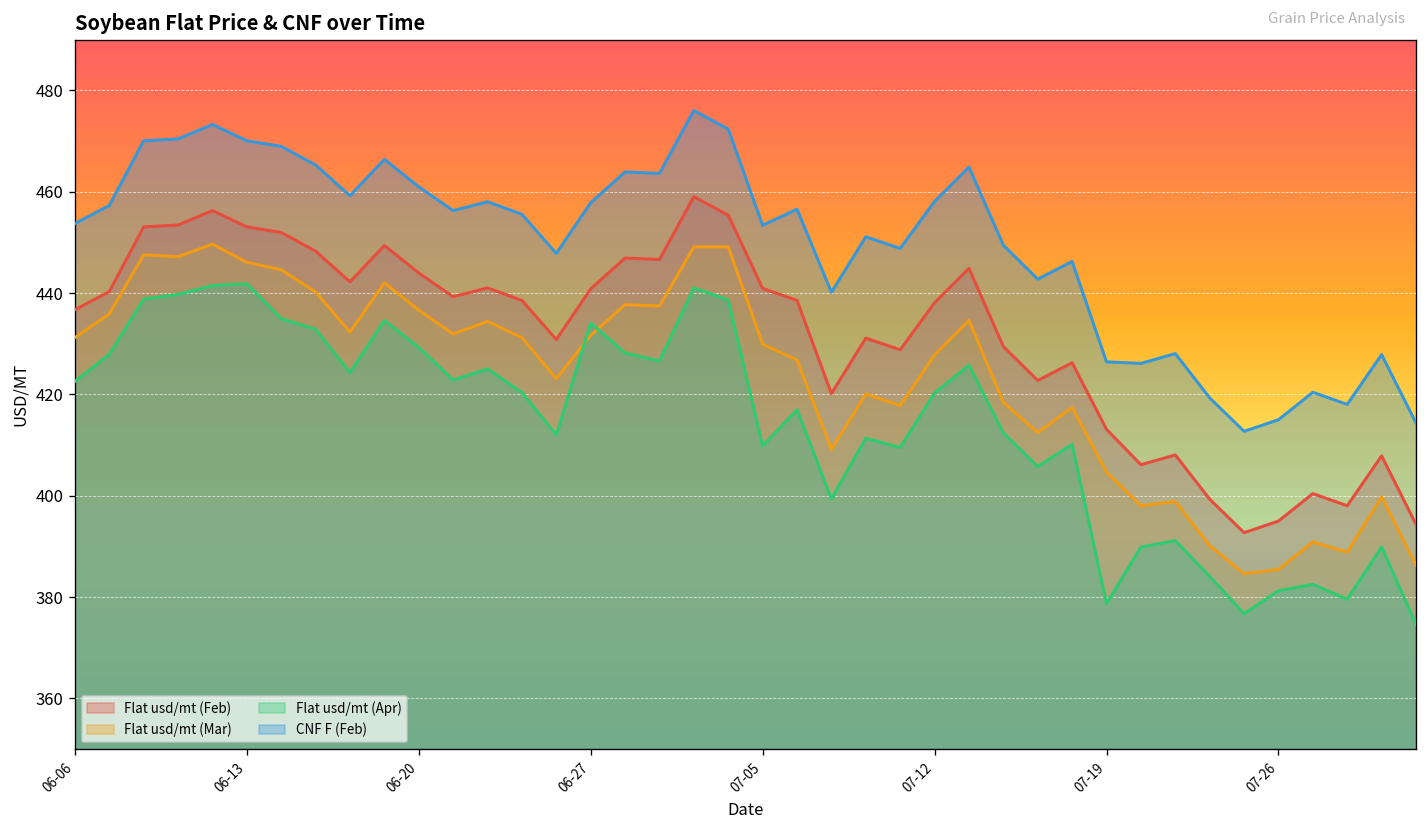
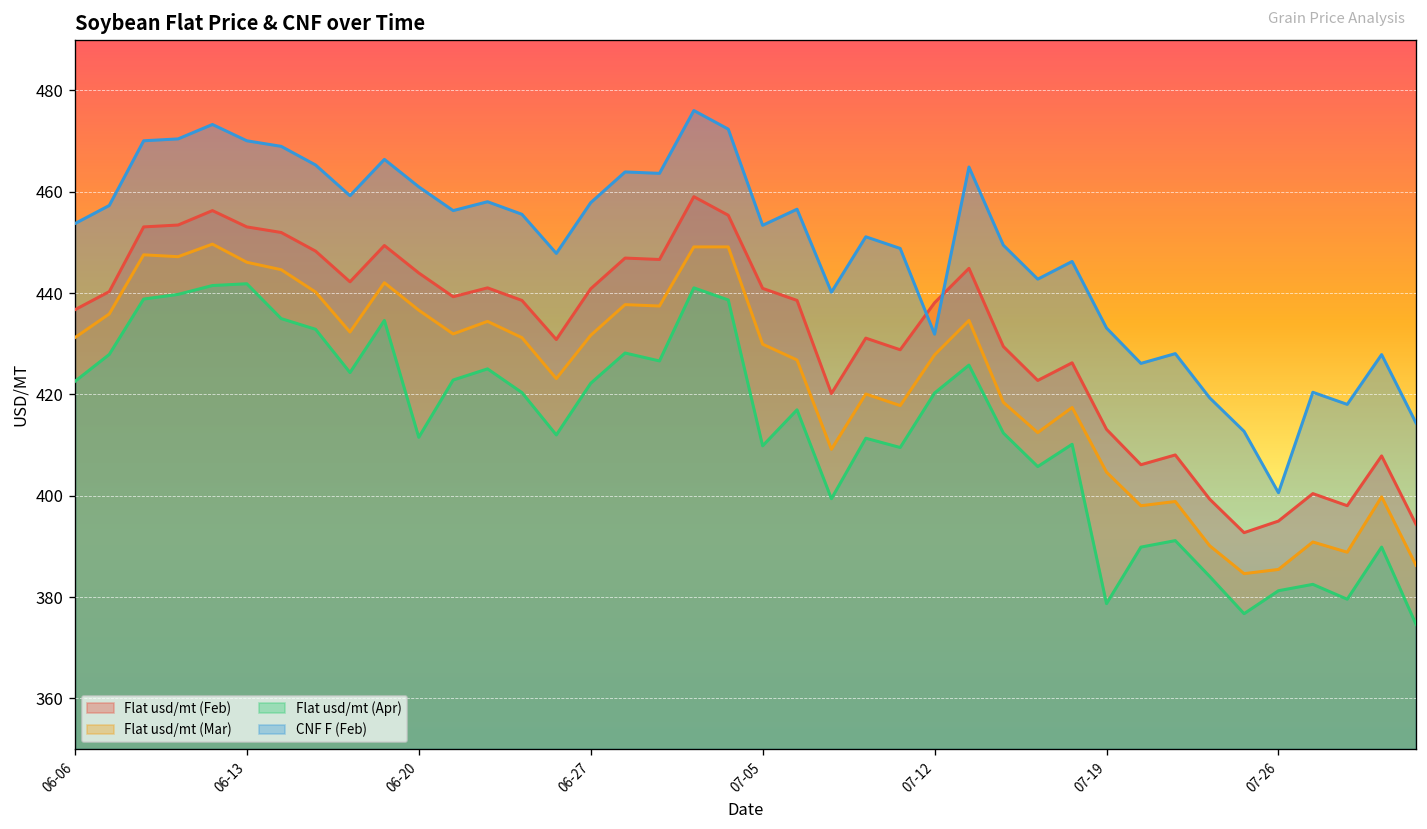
Flat usd/mt (Apr), 06-20: 429 -> 412
Flat usd/mt (Apr), 06-27: 434 -> 422
CNF F (Feb), 07-12: 458 -> 432
CNF F (Feb), 07-19: 426 -> 433
CNF F (Feb), 07-26: 415 -> 401
